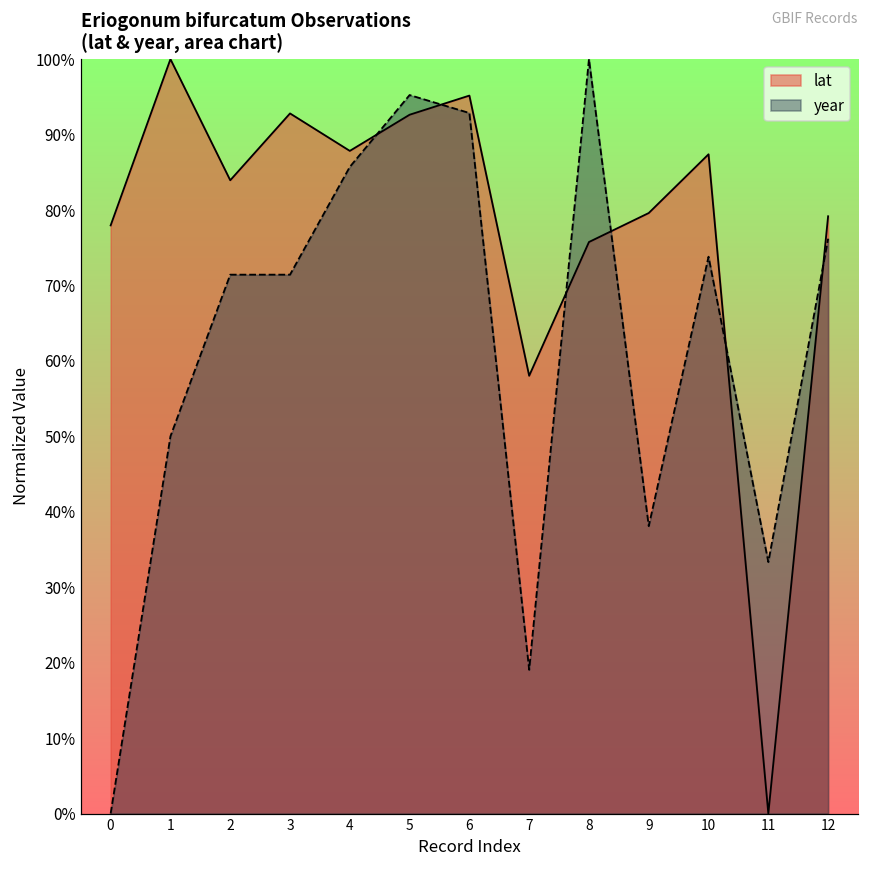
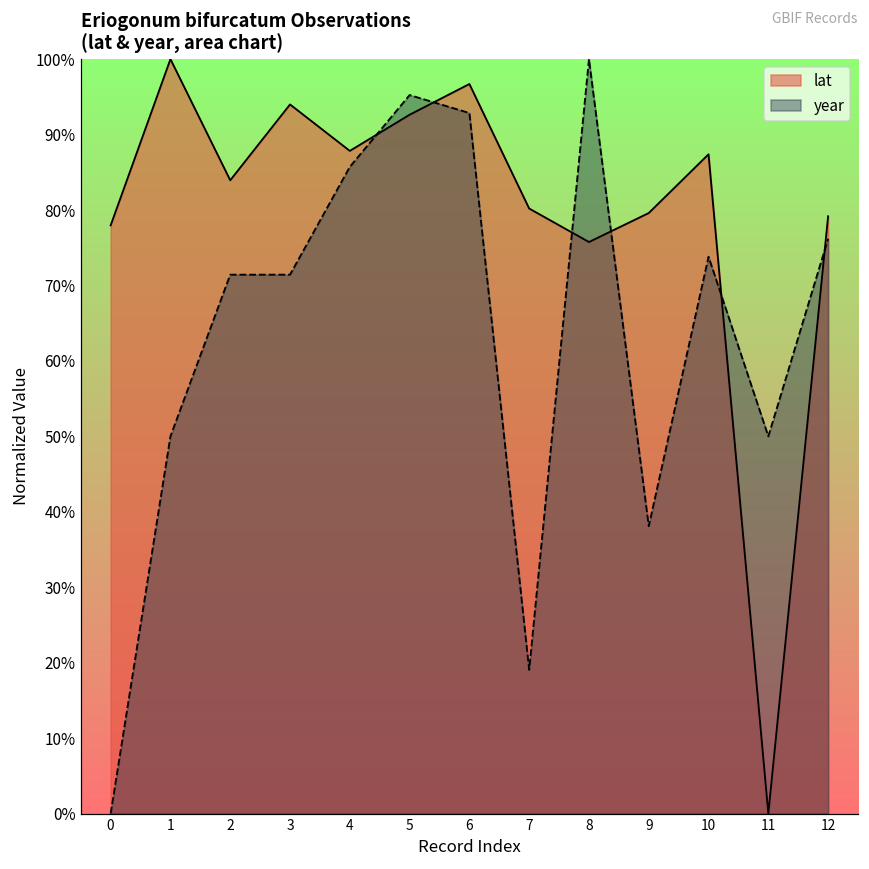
lat, 3: 93% -> 94%
lat, 6: 95% -> 97%
lat, 7: 58% -> 80%
year, 11: 33% -> 50%
